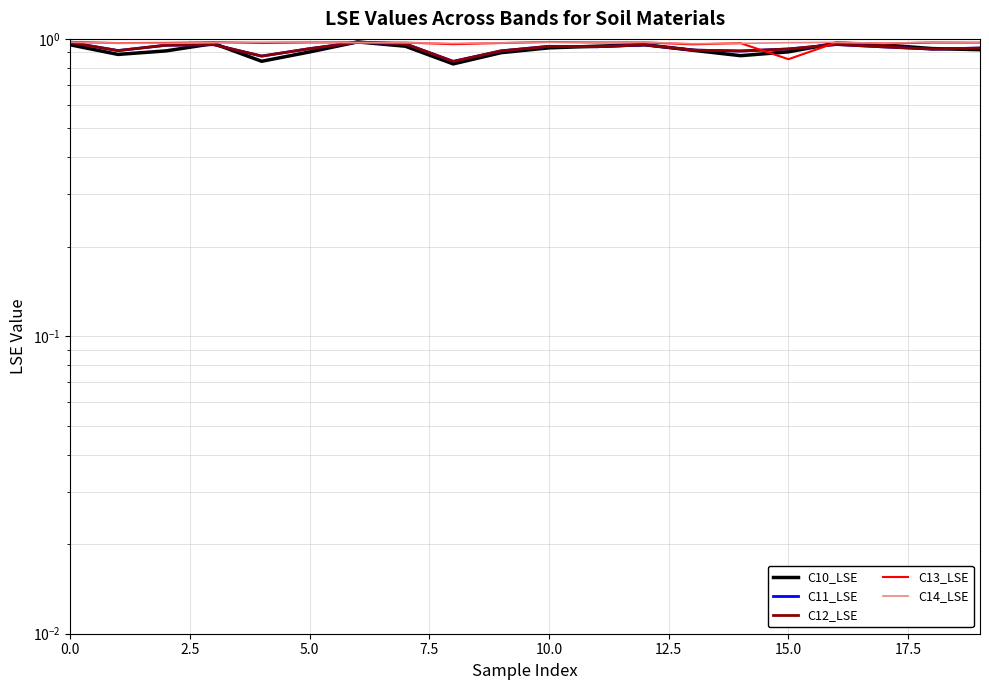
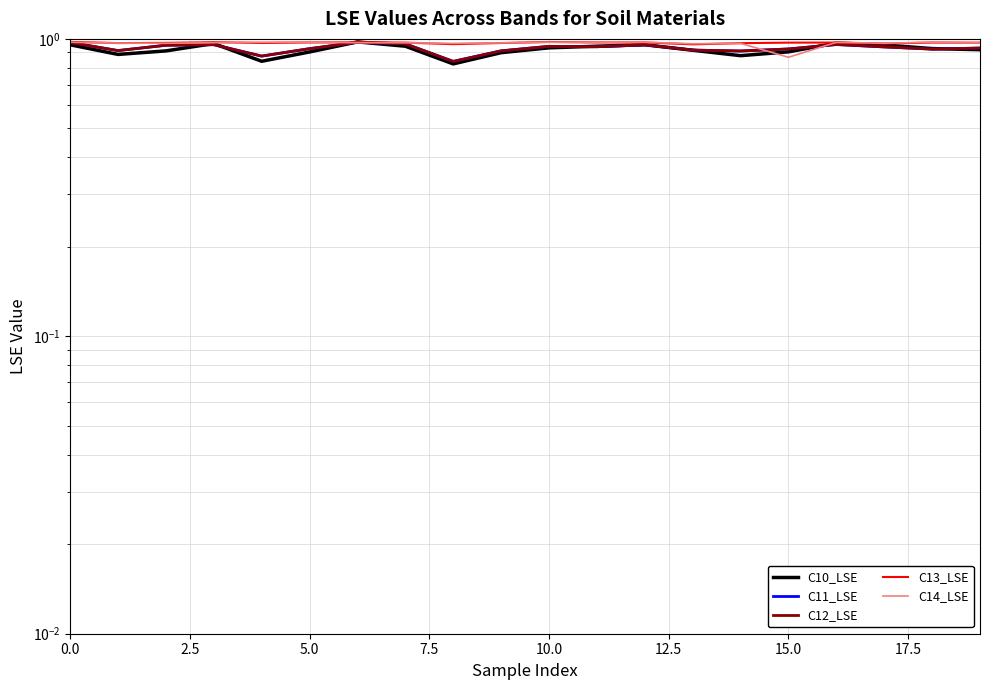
C13_LSE, 15.0: 0.85 -> 0.97
C14_LSE, 15.0: 0.97 -> 0.87
